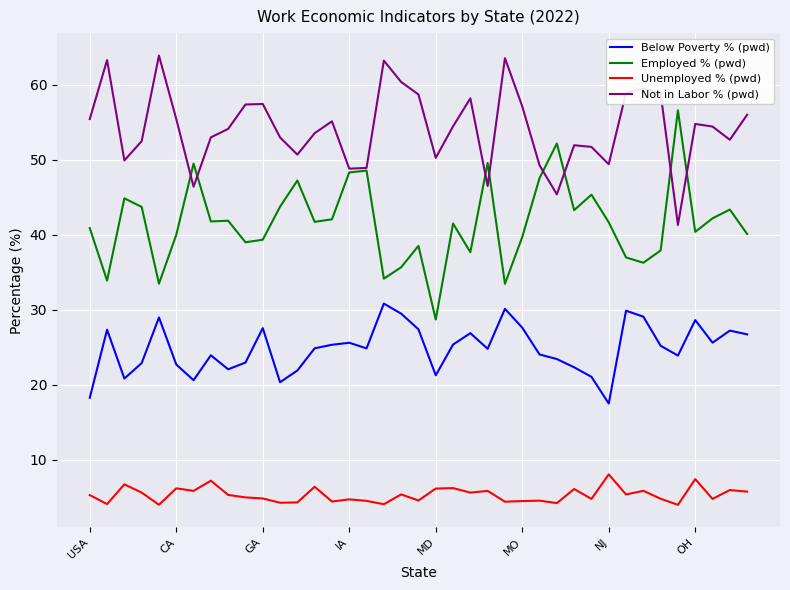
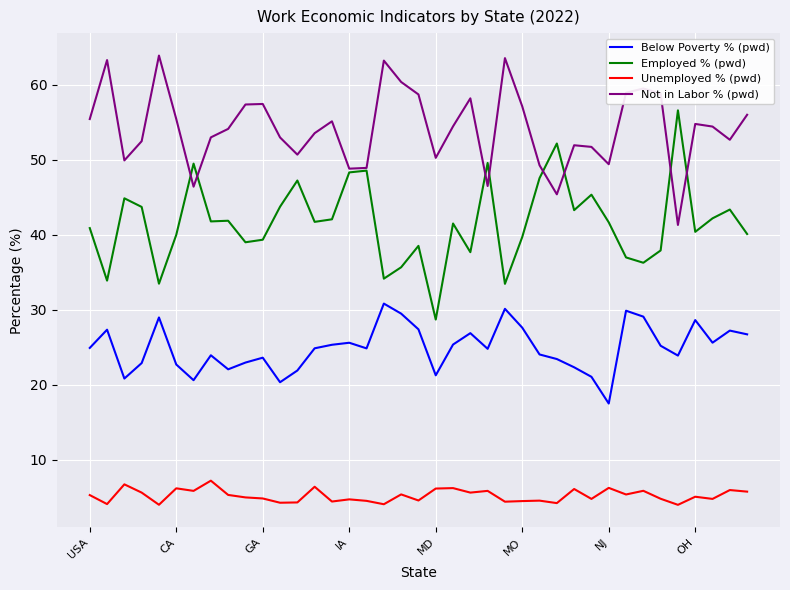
Below Poverty % (pwd), USA: 18 -> 25
Below Poverty % (pwd), GA: 28 -> 24
Unemployed % (pwd), NJ: 8 -> 6
Unemployed % (pwd), OH: 7 -> 5
